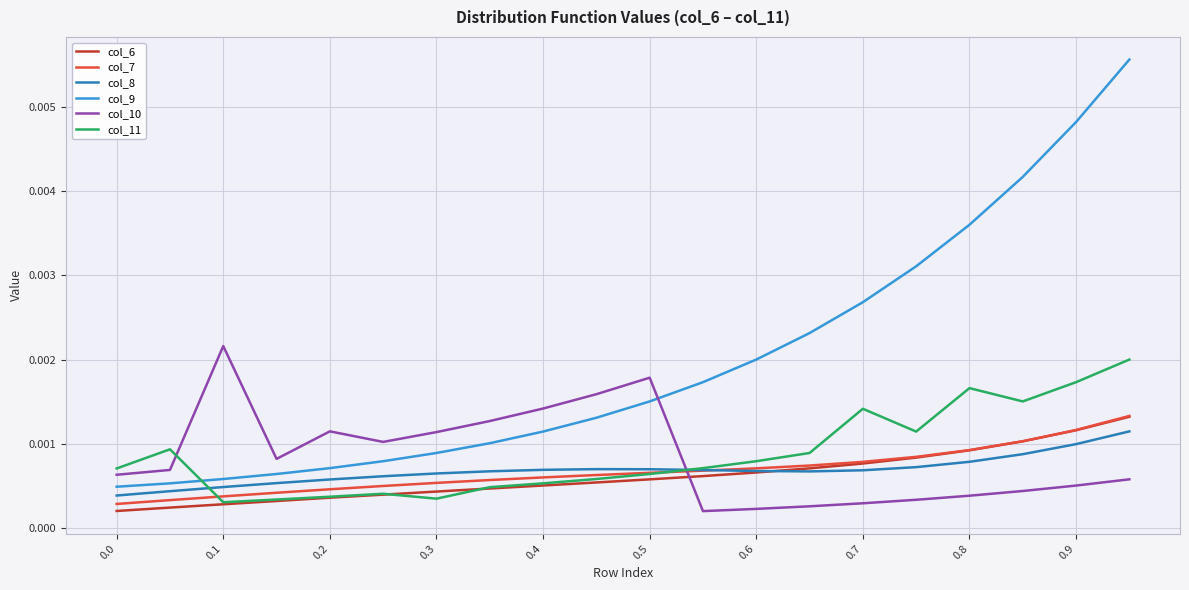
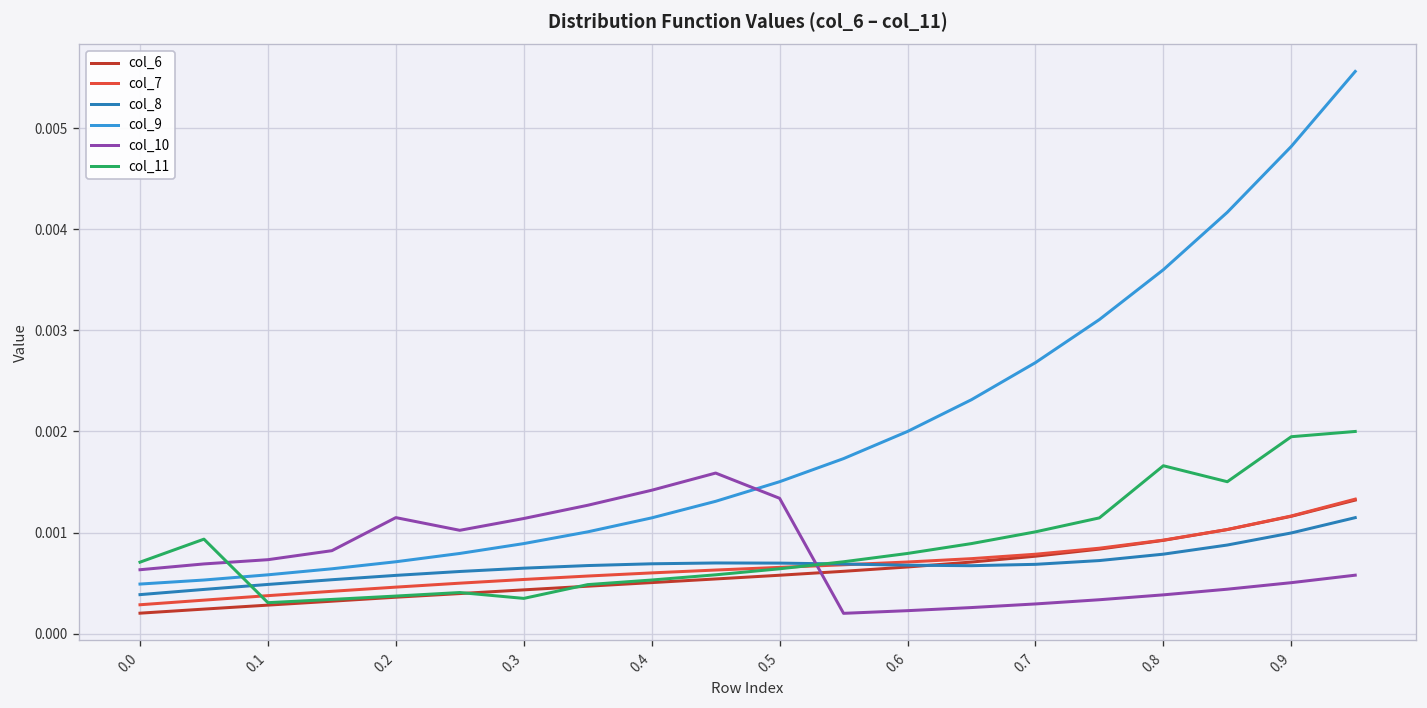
col_10, 0.1: 0.0022 -> 0.0007
col_10, 0.5: 0.0018 -> 0.0013
col_11, 0.7: 0.0014 -> 0.0010
col_11, 0.9: 0.0017 -> 0.0019
